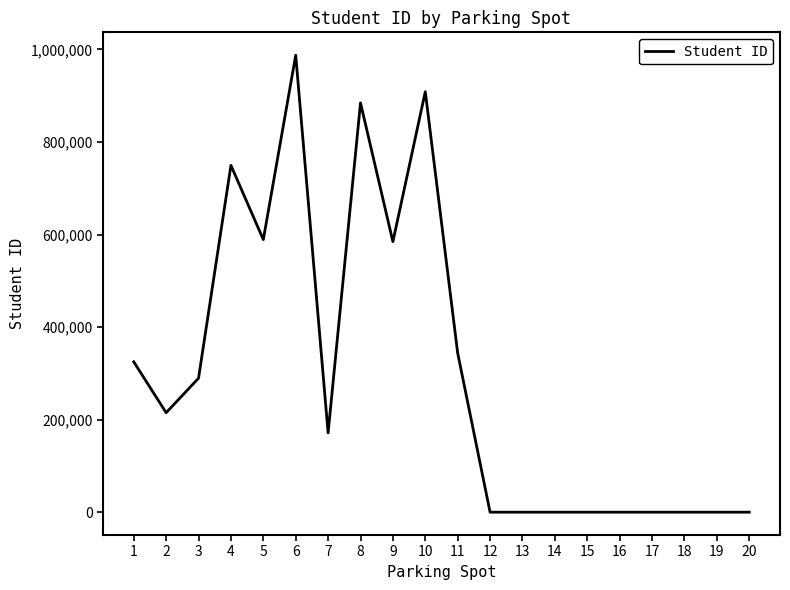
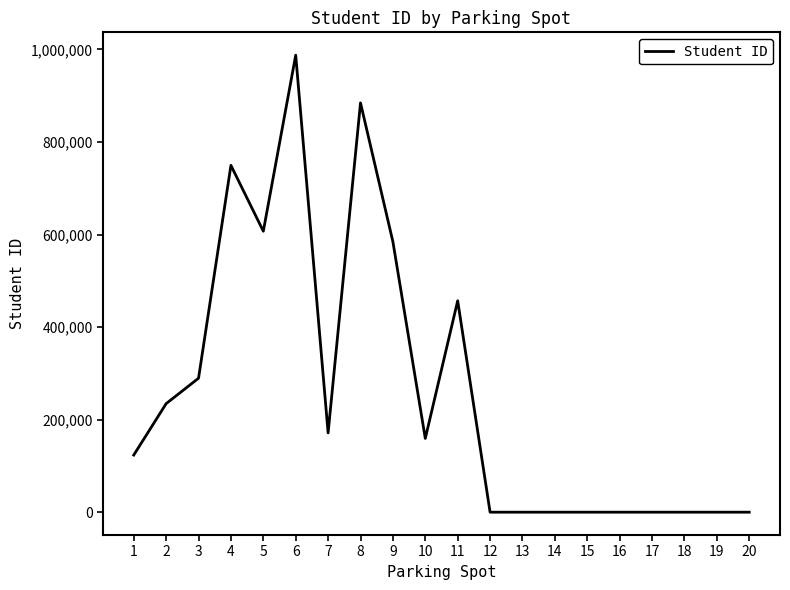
1: 320,000 -> 120,000
2: 210,000 -> 230,000
5: 590,000 -> 610,000
10: 910,000 -> 160,000
11: 340,000 -> 460,000
